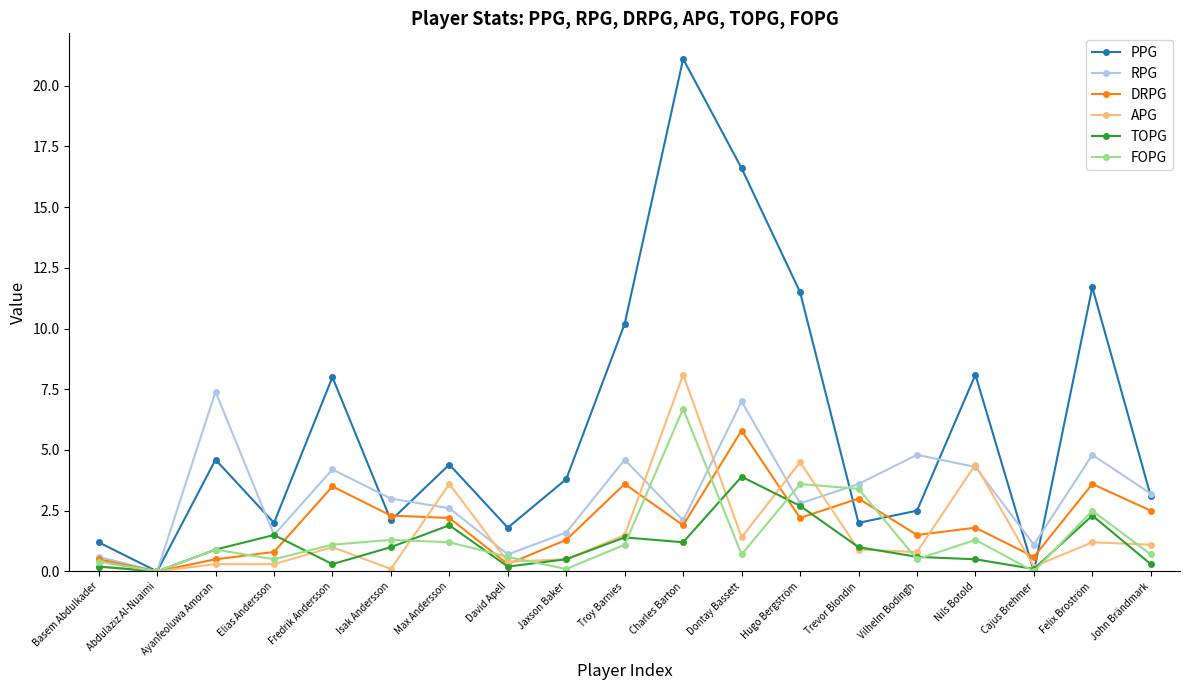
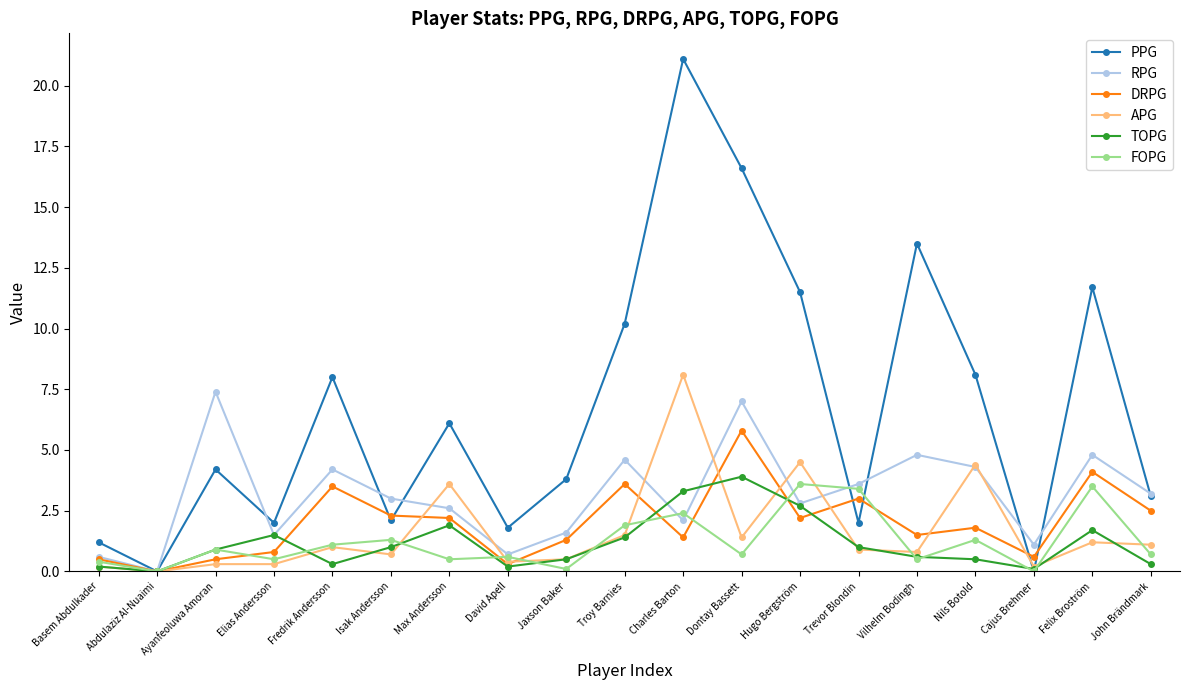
PPG, Ayanfeoluwa Amoran: 4.6 -> 4.2
APG, Isak Andersson: 0.1 -> 0.7
PPG, Max Andersson: 4.4 -> 6.1
FOPG, Max Andersson: 1.2 -> 0.5
FOPG, Troy Barnies: 1.1 -> 1.9
DRPG, Charles Barton: 1.9 -> 1.4
TOPG, Charles Barton: 1.2 -> 3.3
FOPG, Charles Barton: 6.7 -> 2.4
PPG, Vilhelm Bodingh: 2.5 -> 13.5
DRPG, Felix Broström: 3.6 -> 4.1
TOPG, Felix Broström: 2.3 -> 1.7
FOPG, Felix Broström: 2.5 -> 3.5
